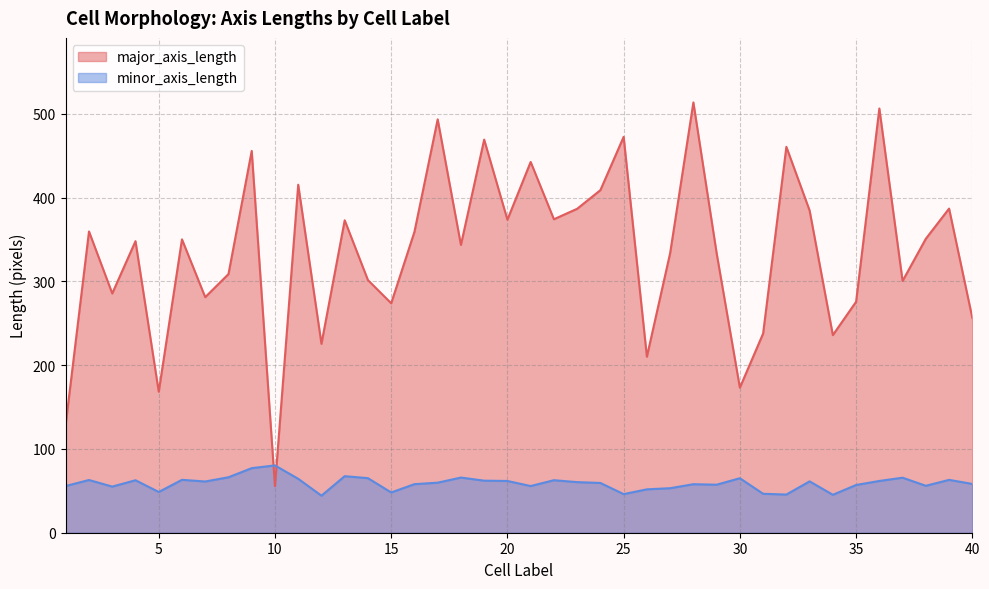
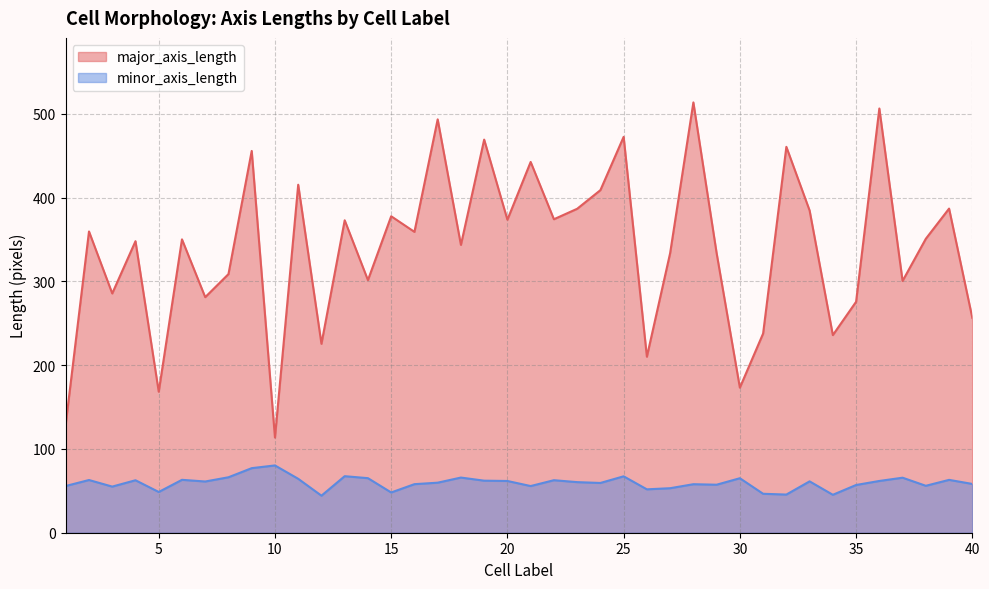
major_axis_length, 10: 60 -> 110
major_axis_length, 15: 270 -> 380
minor_axis_length, 25: 50 -> 70
